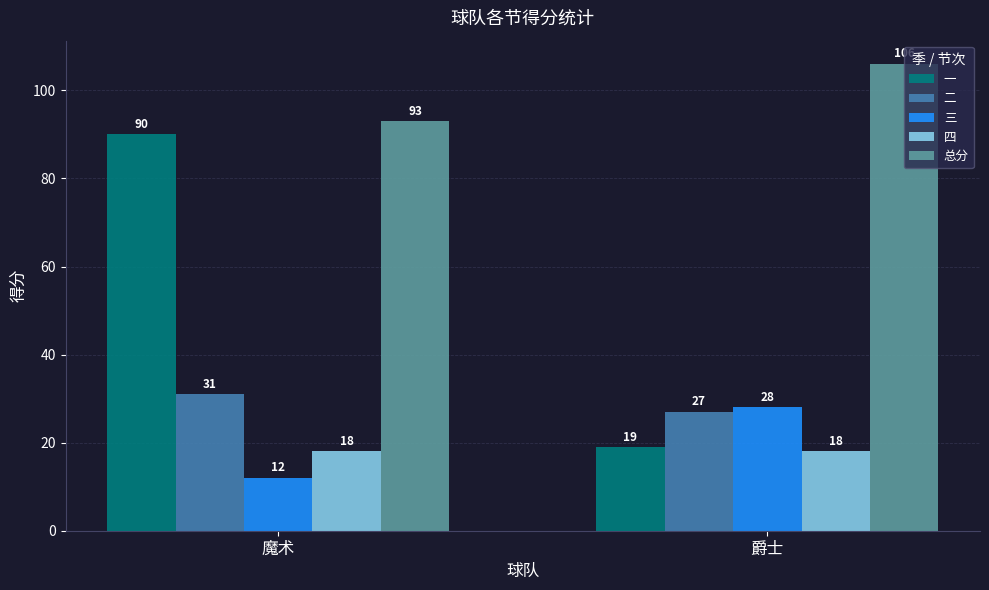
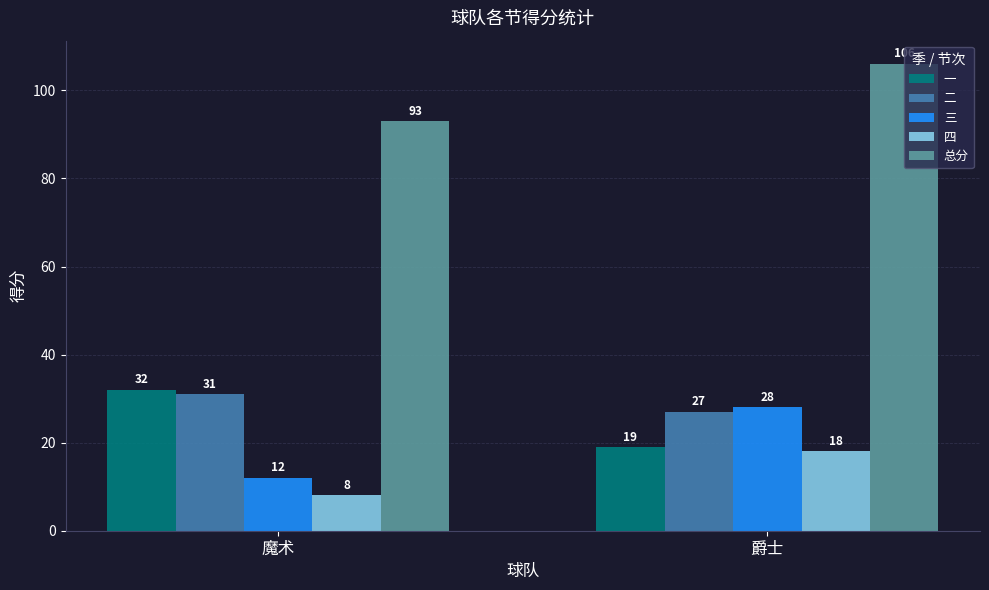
一, 魔术: 90 -> 32
四, 魔术: 18 -> 8
